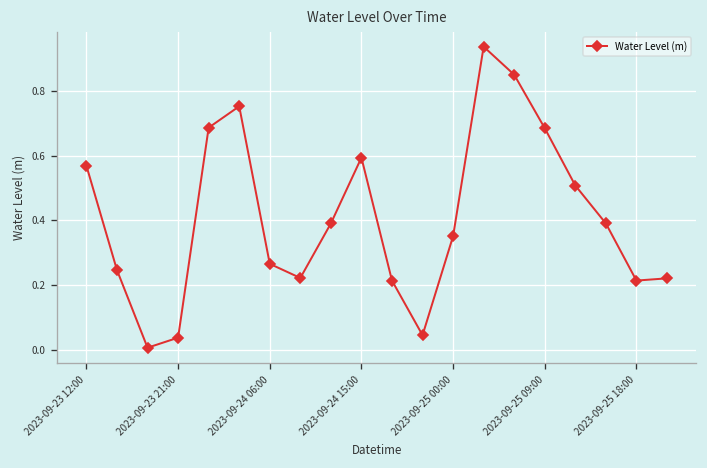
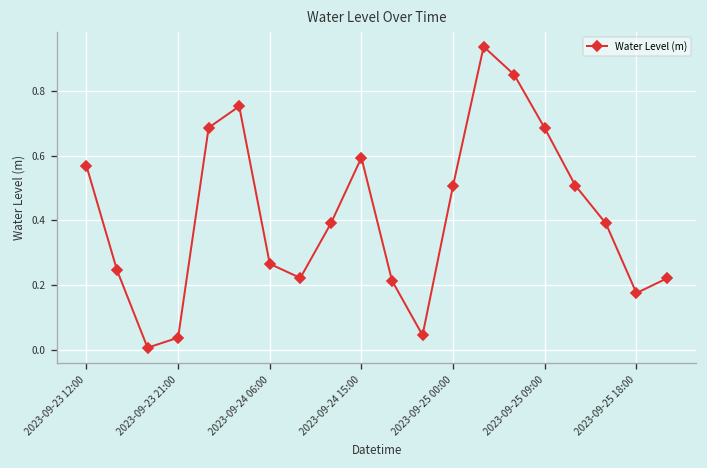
2023-09-25 00:00: 0.35 -> 0.51
2023-09-25 18:00: 0.21 -> 0.18
